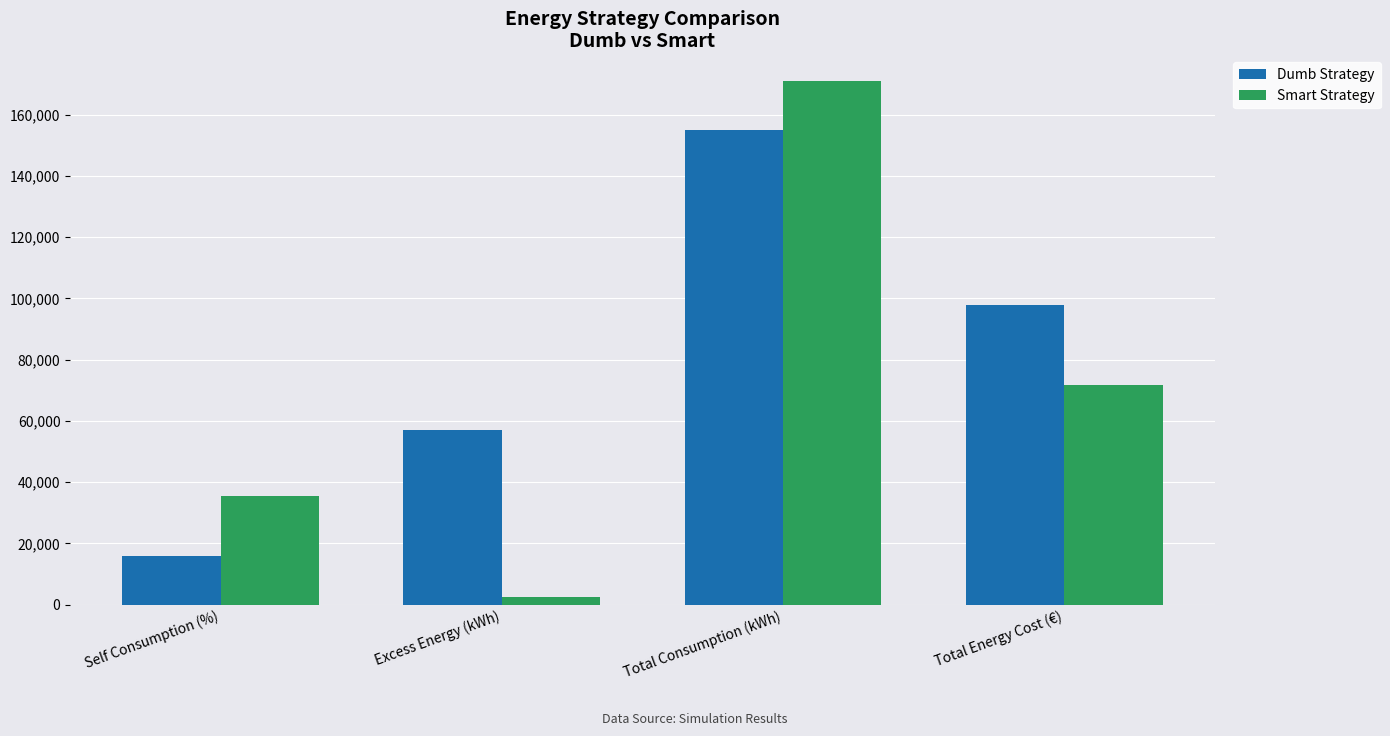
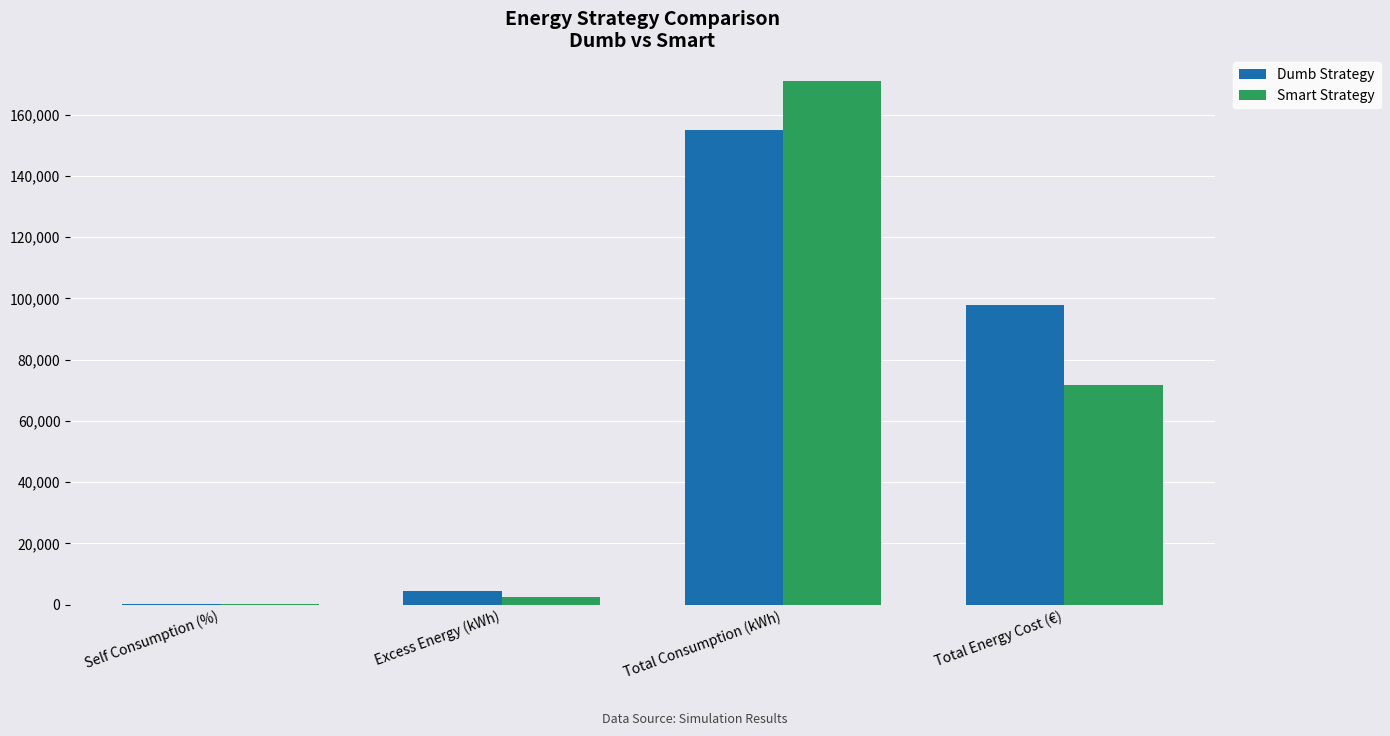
Dumb Strategy, Self Consumption (%): 16,000 -> 0
Smart Strategy, Self Consumption (%): 35,000 -> 0
Dumb Strategy, Excess Energy (kWh): 57,000 -> 5,000
